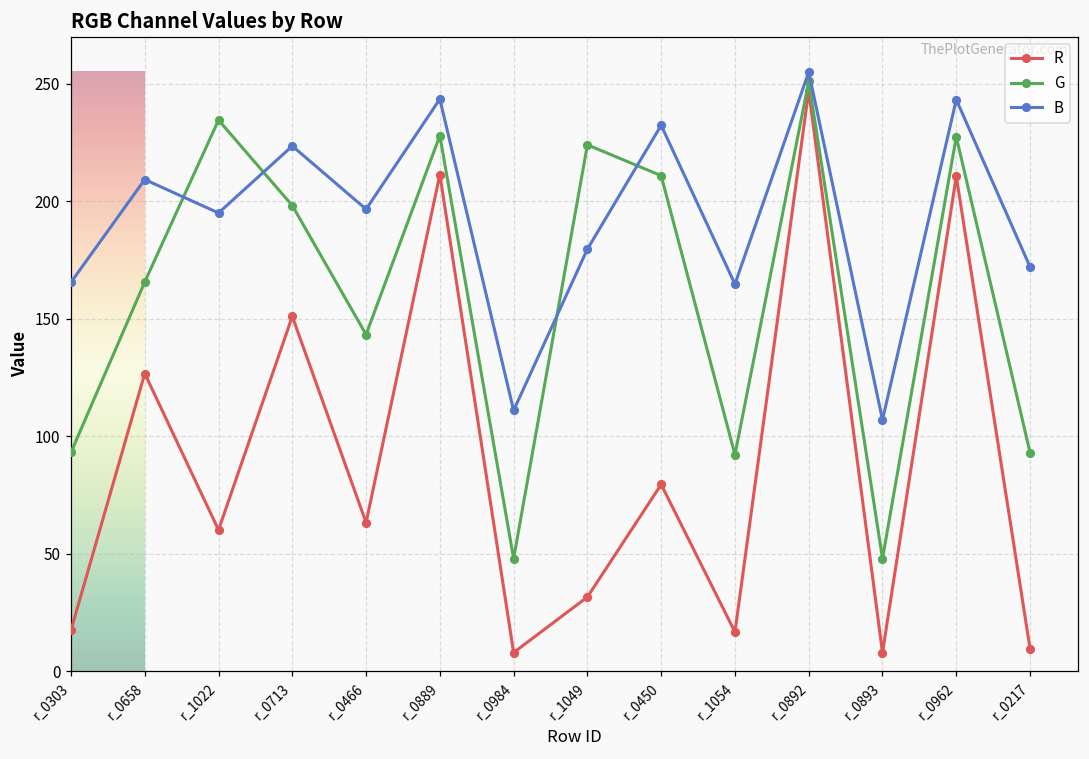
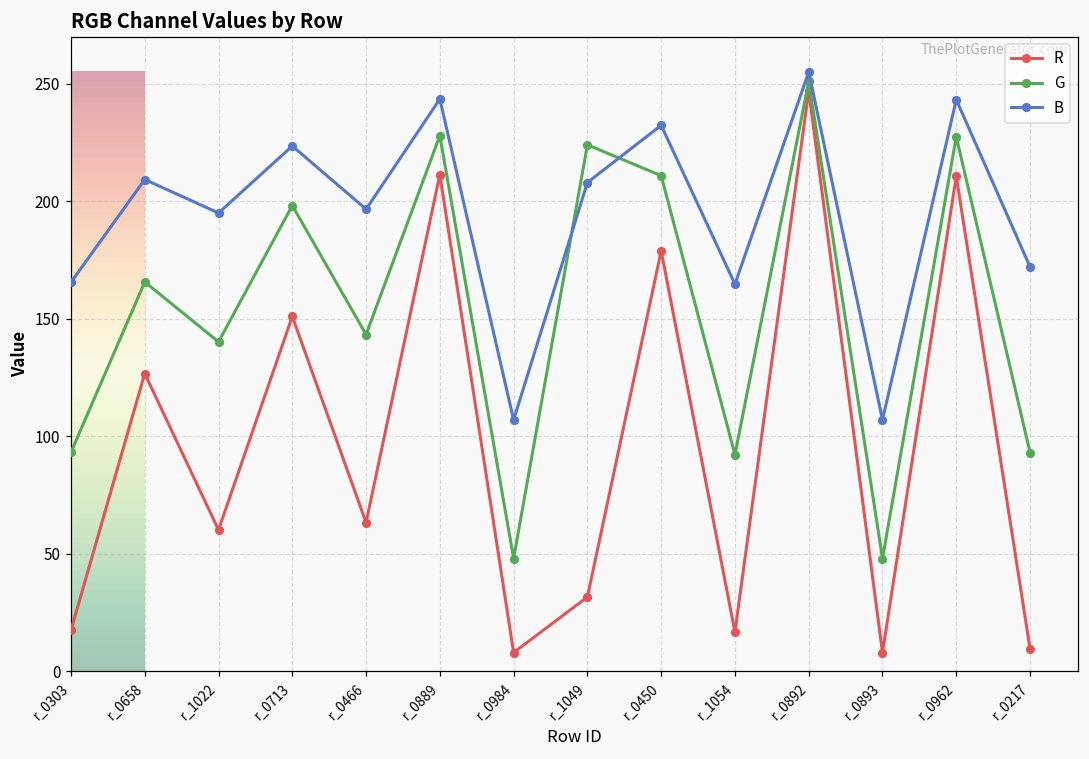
G, r_1022: 235 -> 140
B, r_0984: 111 -> 107
B, r_1049: 180 -> 208
R, r_0450: 80 -> 179
